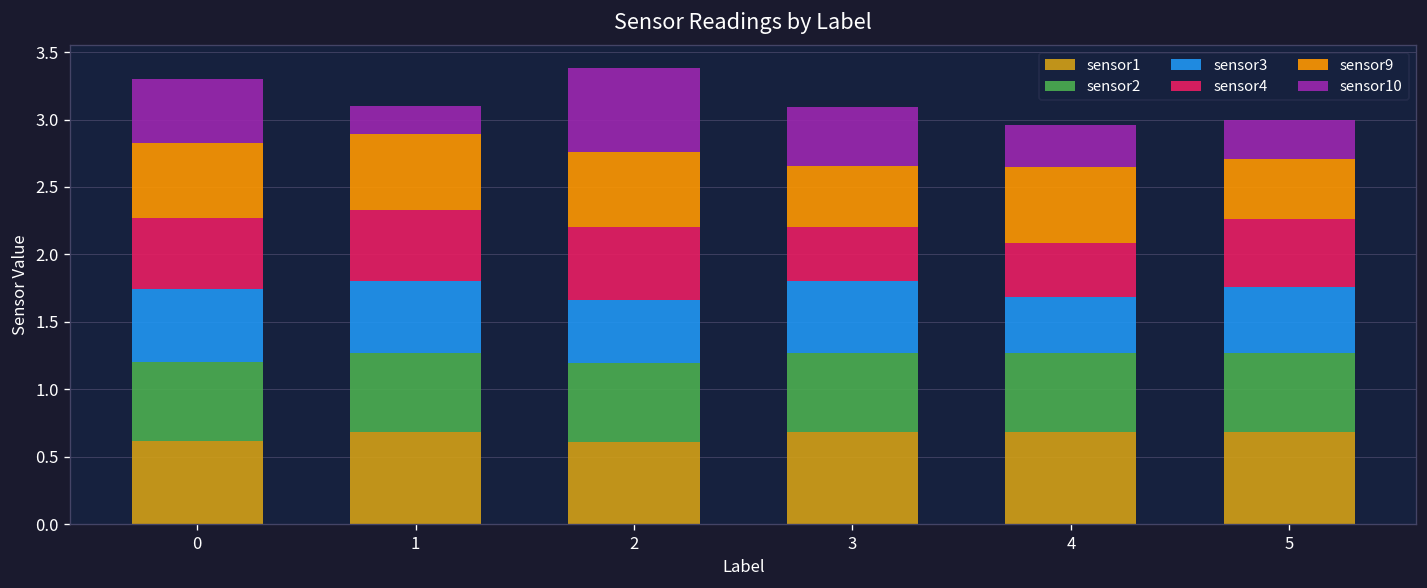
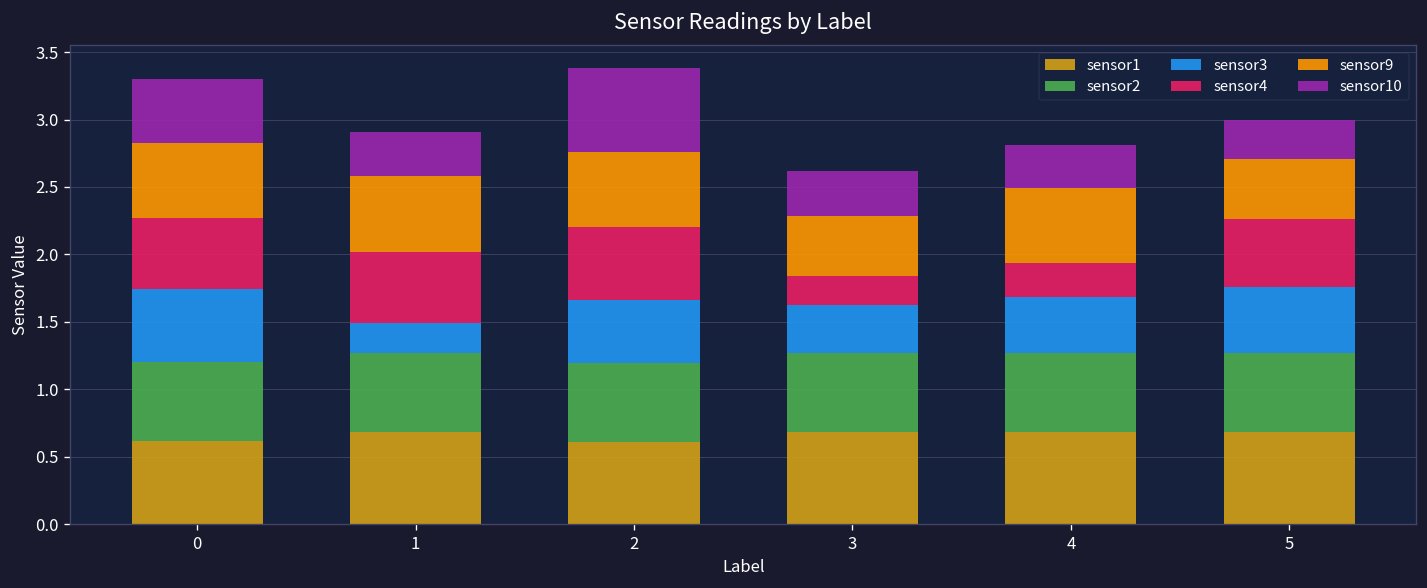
sensor3, 1: 0.54 -> 0.23
sensor10, 1: 0.21 -> 0.33
sensor3, 3: 0.54 -> 0.35
sensor4, 3: 0.40 -> 0.22
sensor10, 3: 0.44 -> 0.33
sensor4, 4: 0.40 -> 0.25
